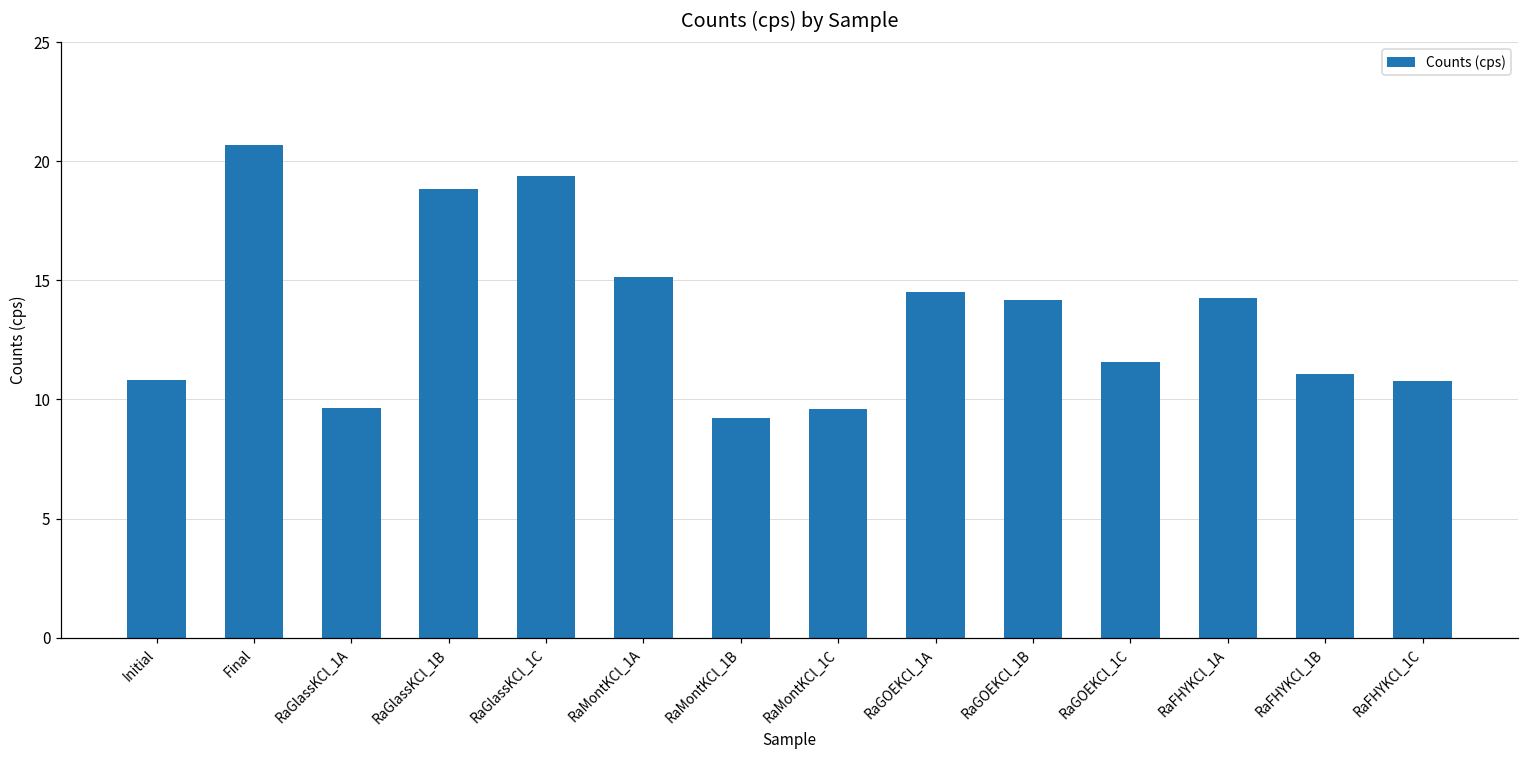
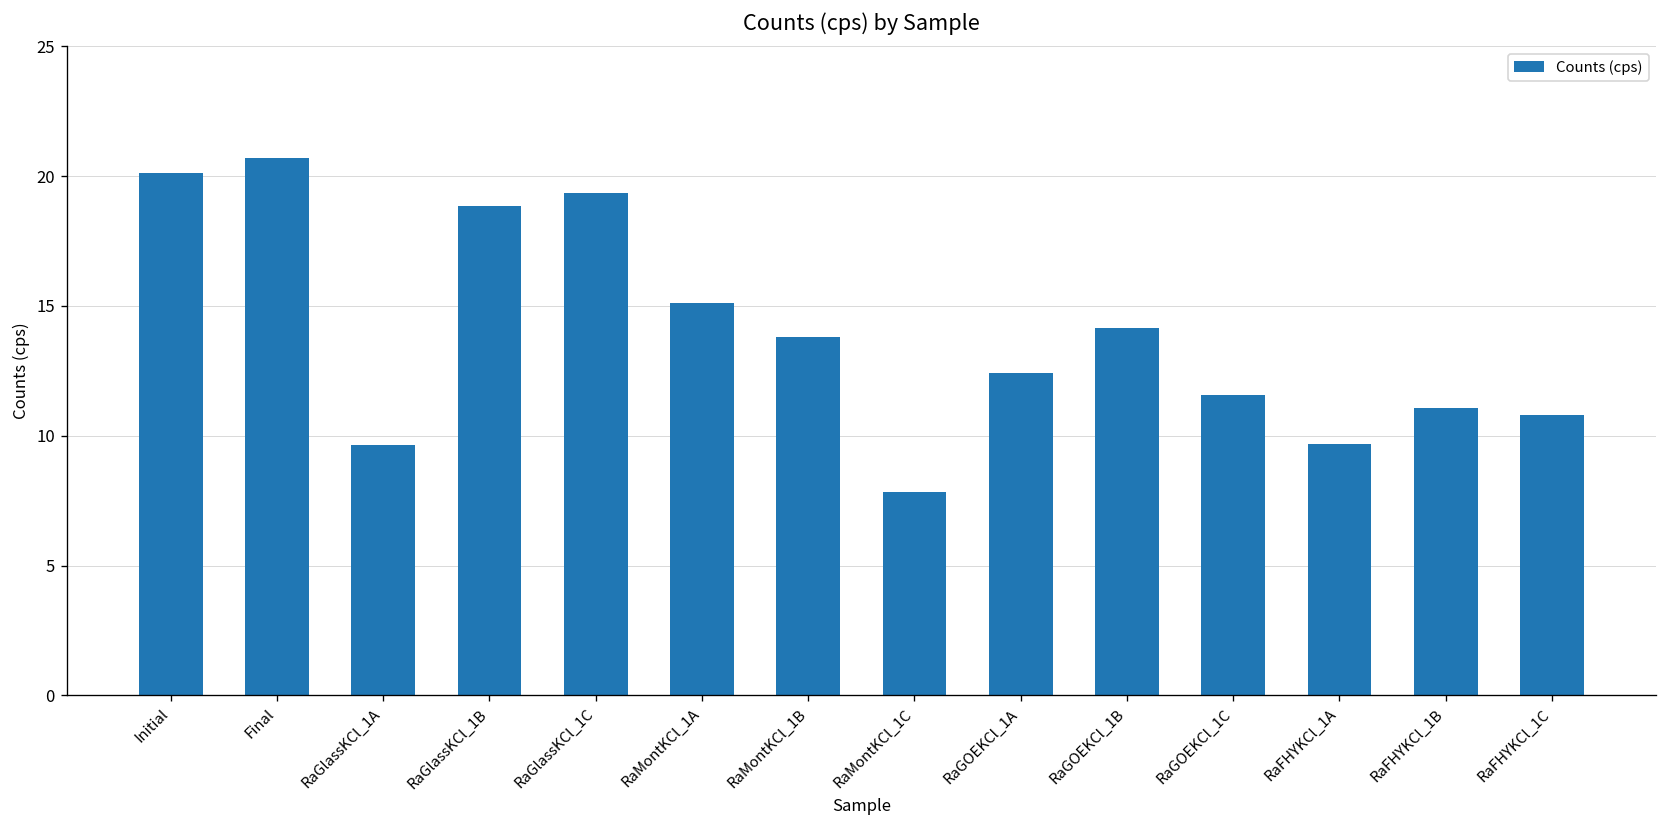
Initial: 10.8 -> 20.1
RaMontKCl_1B: 9.2 -> 13.8
RaMontKCl_1C: 9.6 -> 7.8
RaGOEKCl_1A: 14.5 -> 12.4
RaFHYKCl_1A: 14.3 -> 9.7
